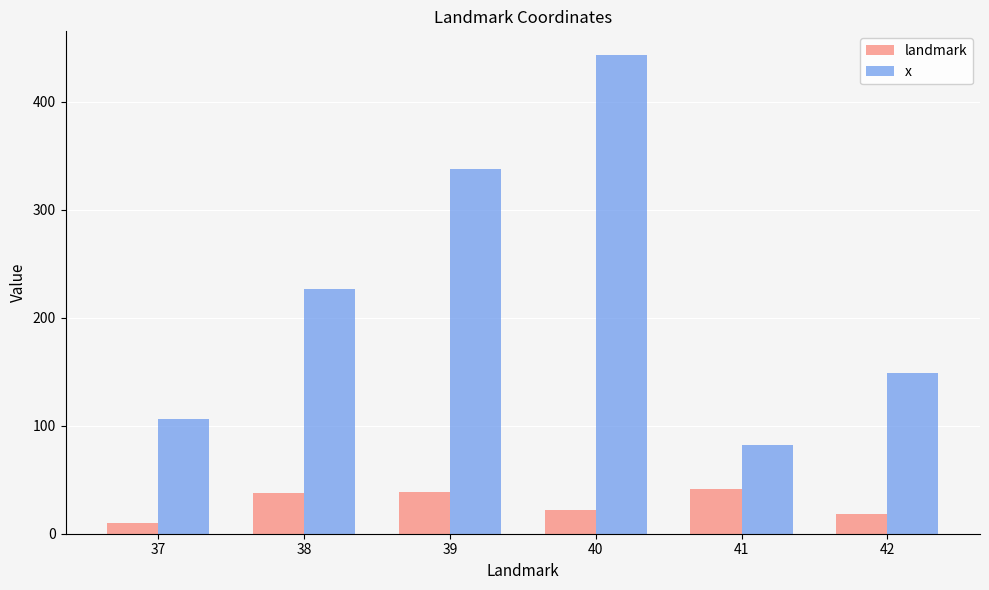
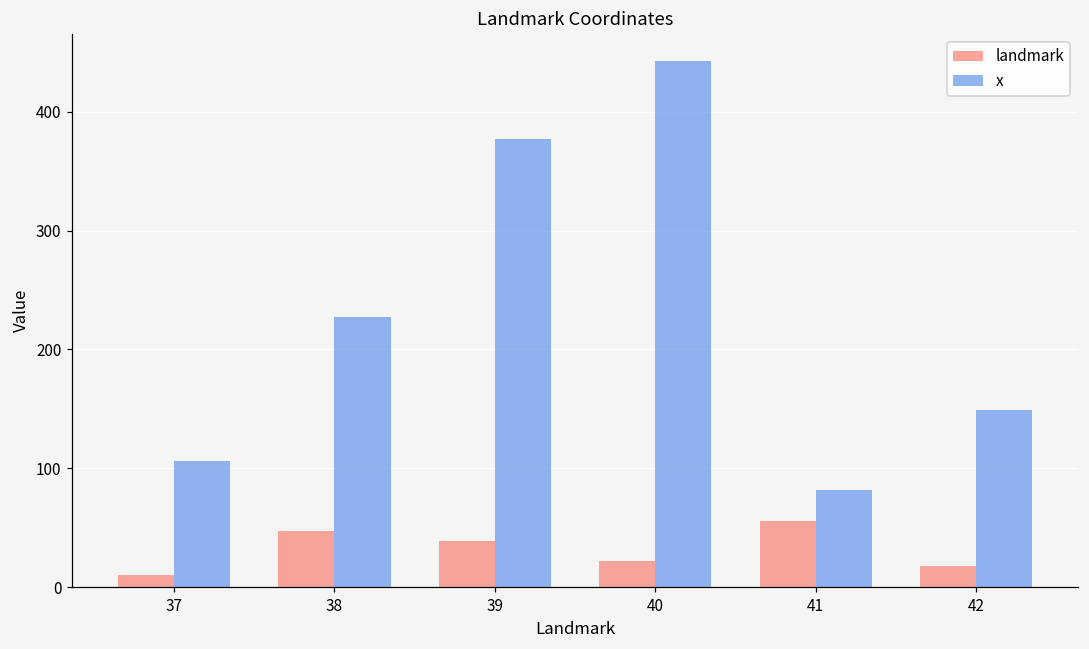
landmark, 38: 38 -> 47
x, 39: 338 -> 377
landmark, 41: 41 -> 56
